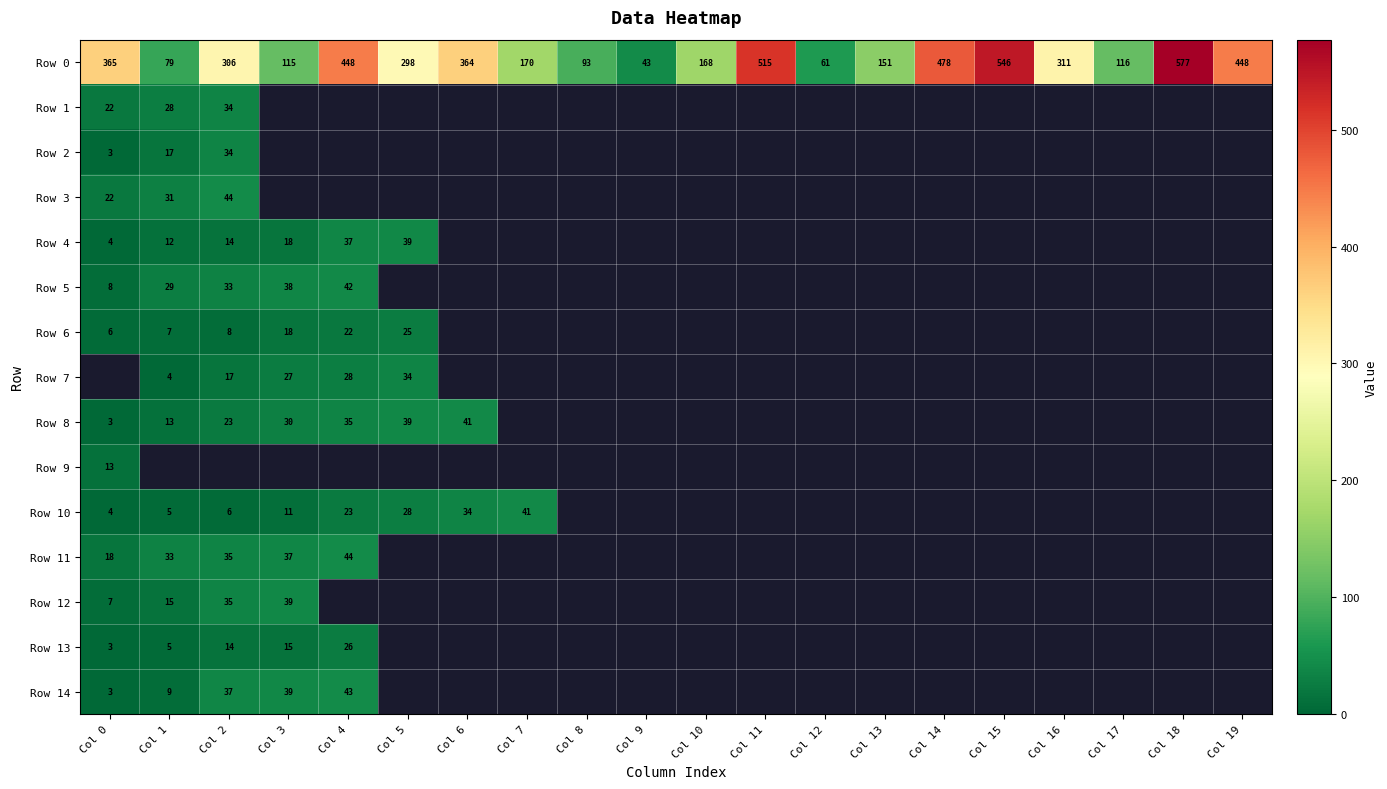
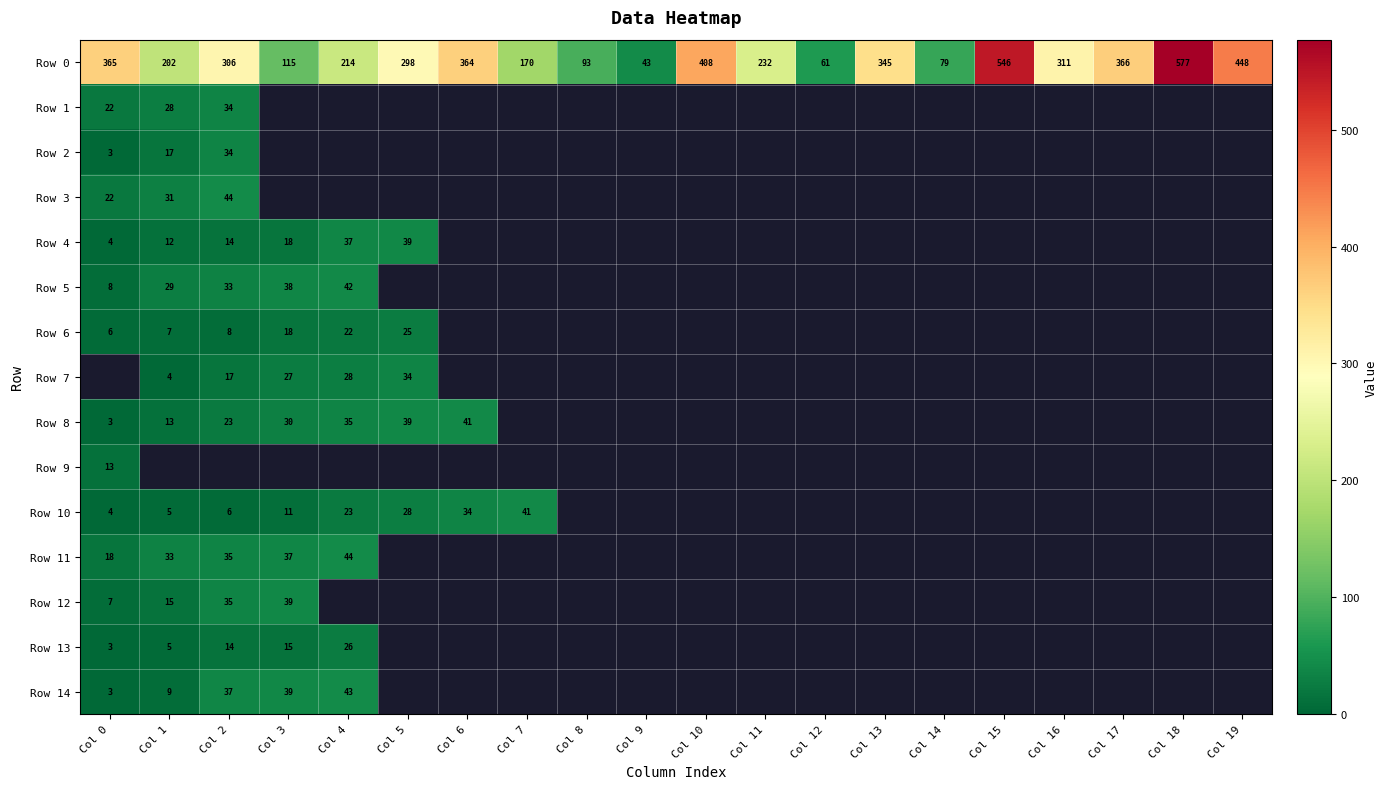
Row 0, Col 1: 79 -> 202
Row 0, Col 4: 448 -> 214
Row 0, Col 10: 168 -> 408
Row 0, Col 11: 515 -> 232
Row 0, Col 13: 151 -> 345
Row 0, Col 14: 478 -> 79
Row 0, Col 17: 116 -> 366
